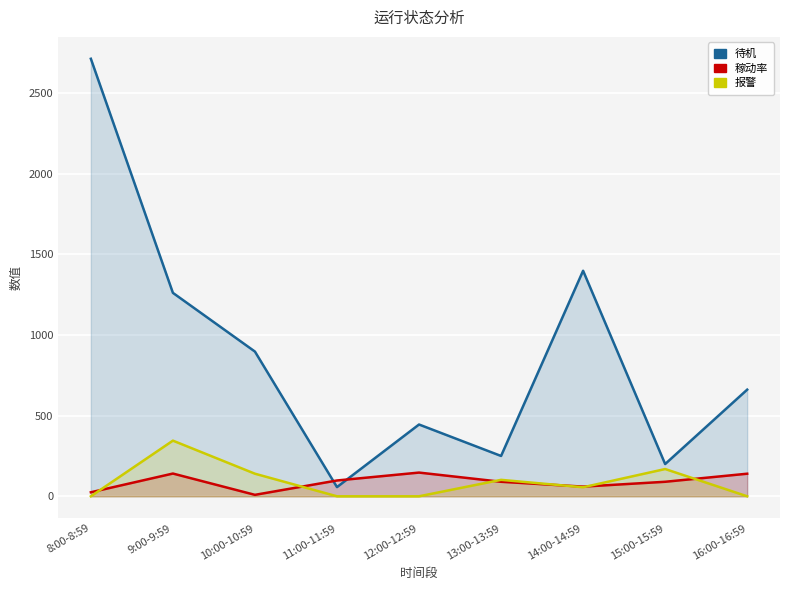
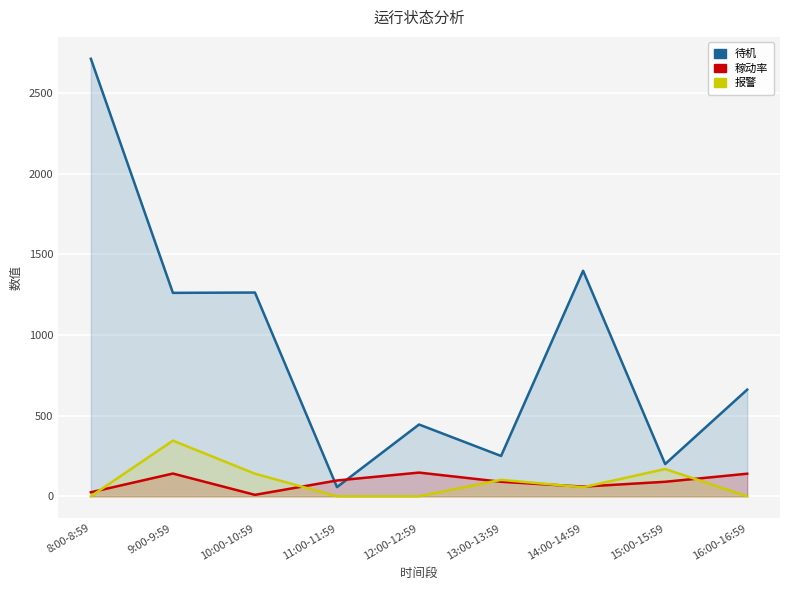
待机, 10:00-10:59: 900 -> 1260
